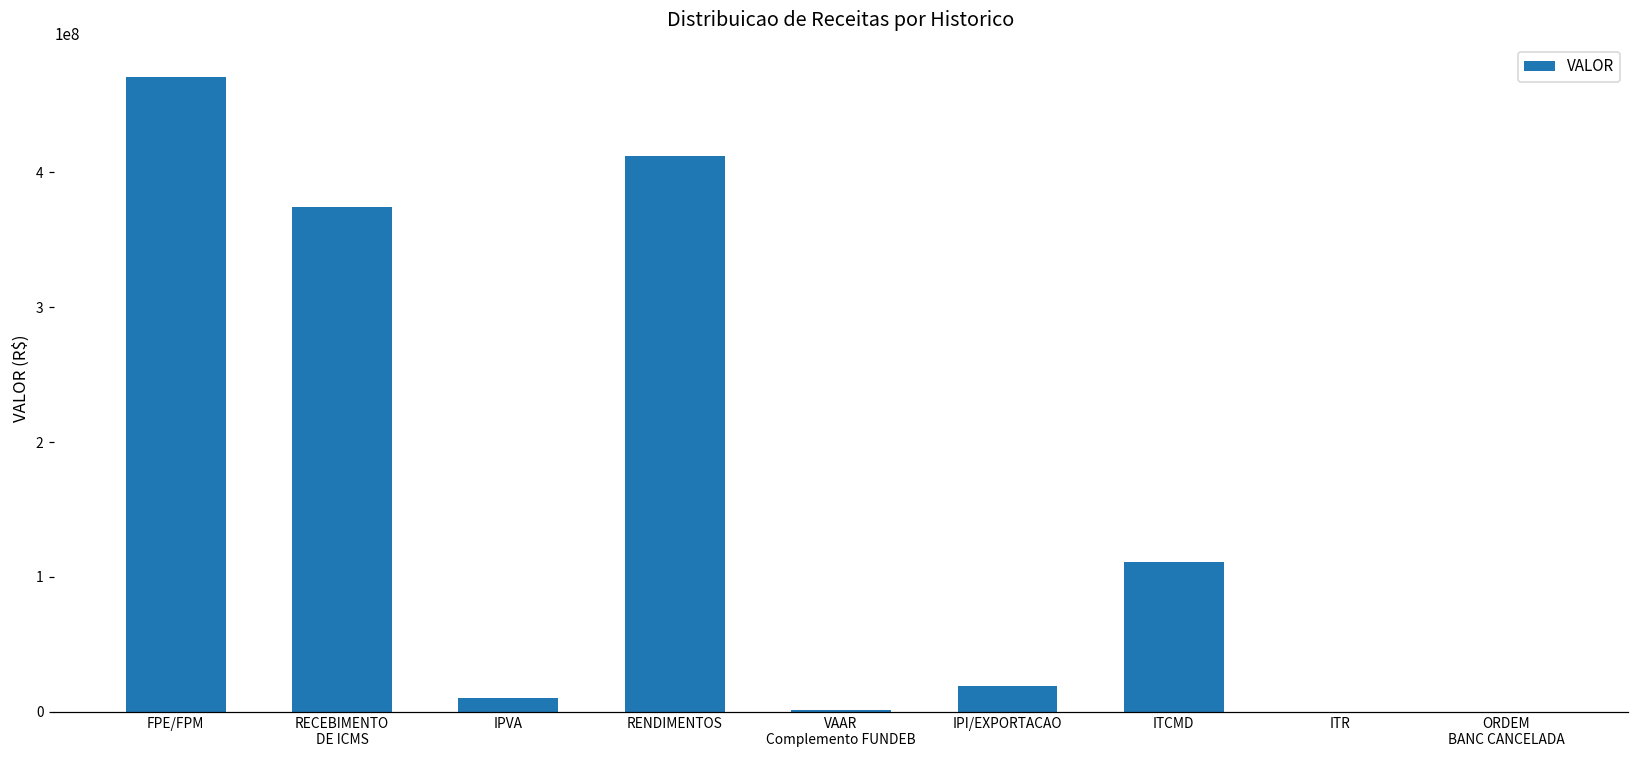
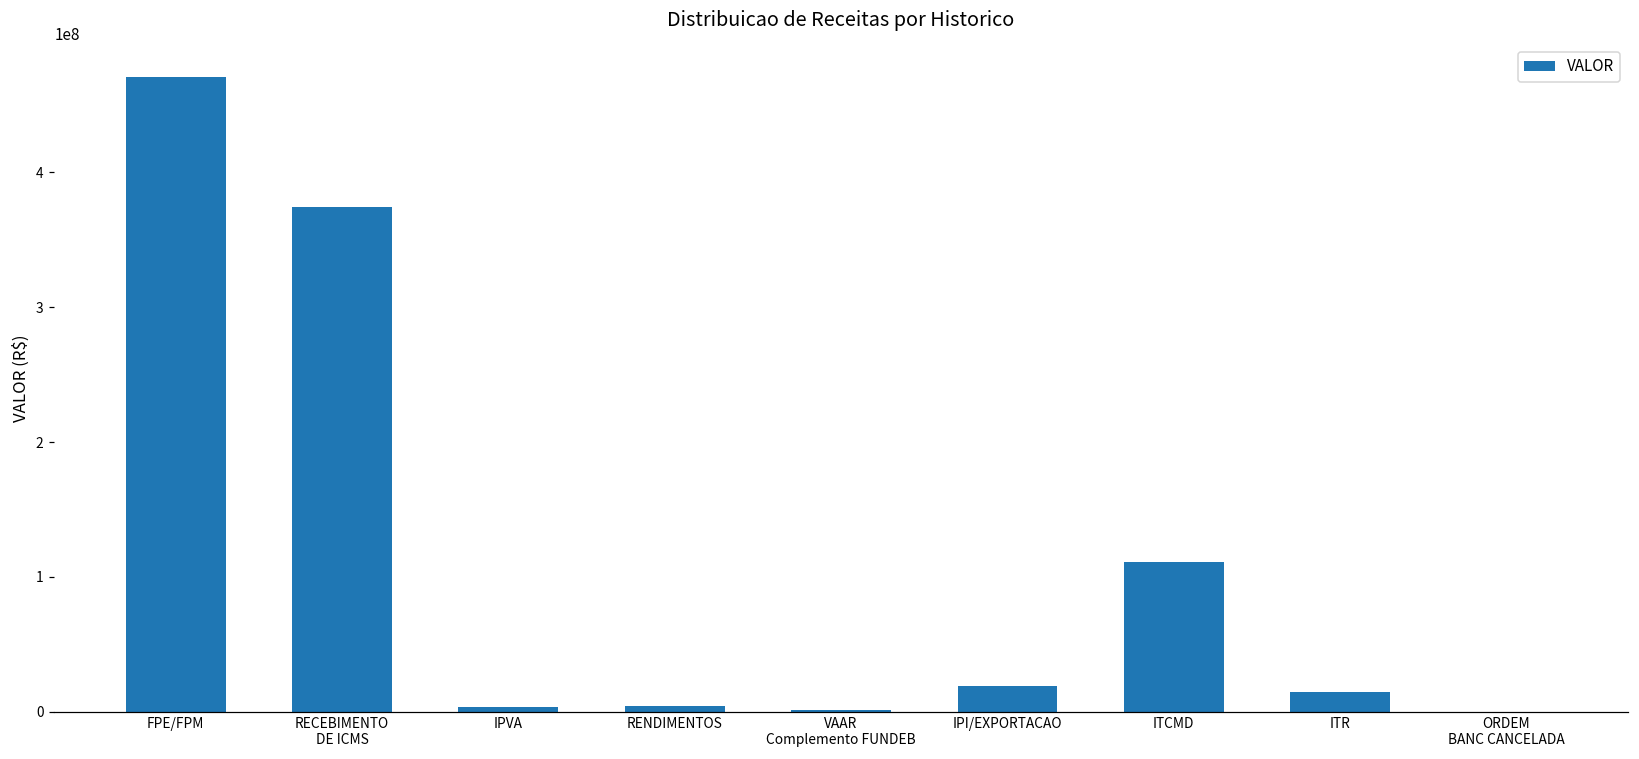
IPVA: 10000000 -> 3000000
RENDIMENTOS: 412000000 -> 4000000
ITR: 0 -> 15000000
